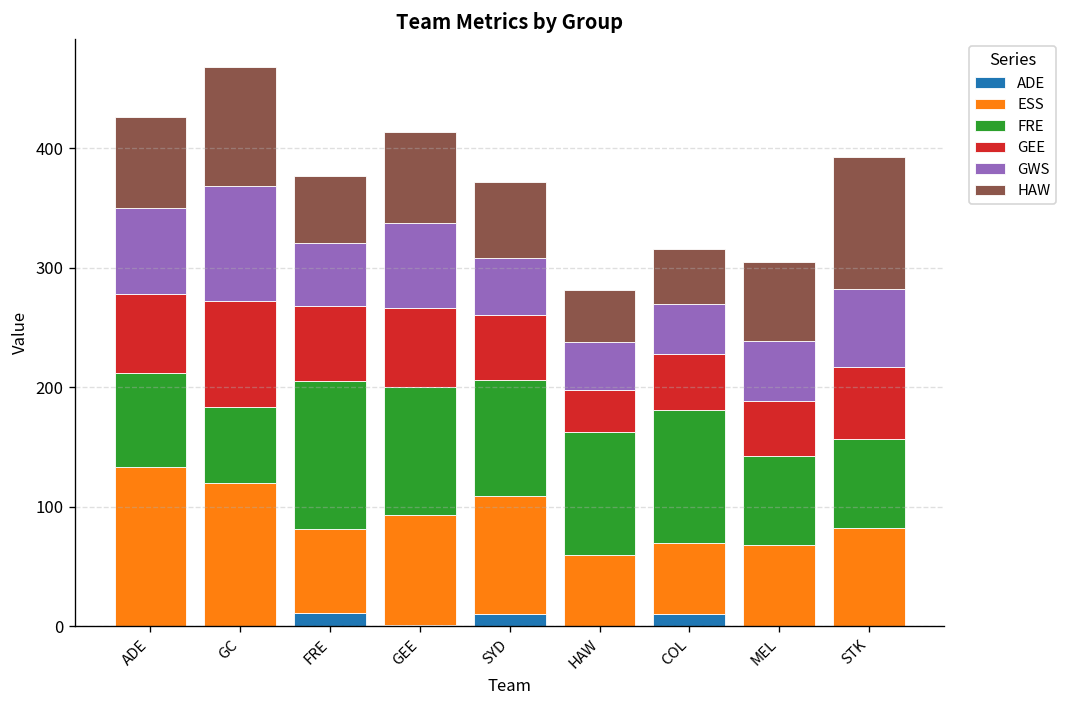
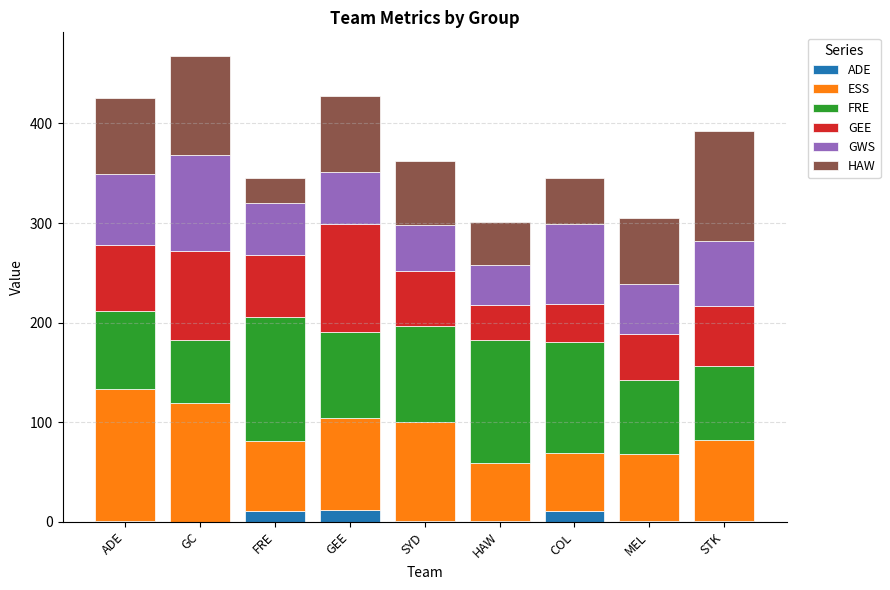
HAW, FRE: 60 -> 30
ADE, GEE: 0 -> 10
FRE, GEE: 110 -> 90
GEE, GEE: 70 -> 110
GWS, GEE: 70 -> 50
ADE, SYD: 10 -> 0
FRE, HAW: 100 -> 120
GEE, COL: 50 -> 40
GWS, COL: 40 -> 80
